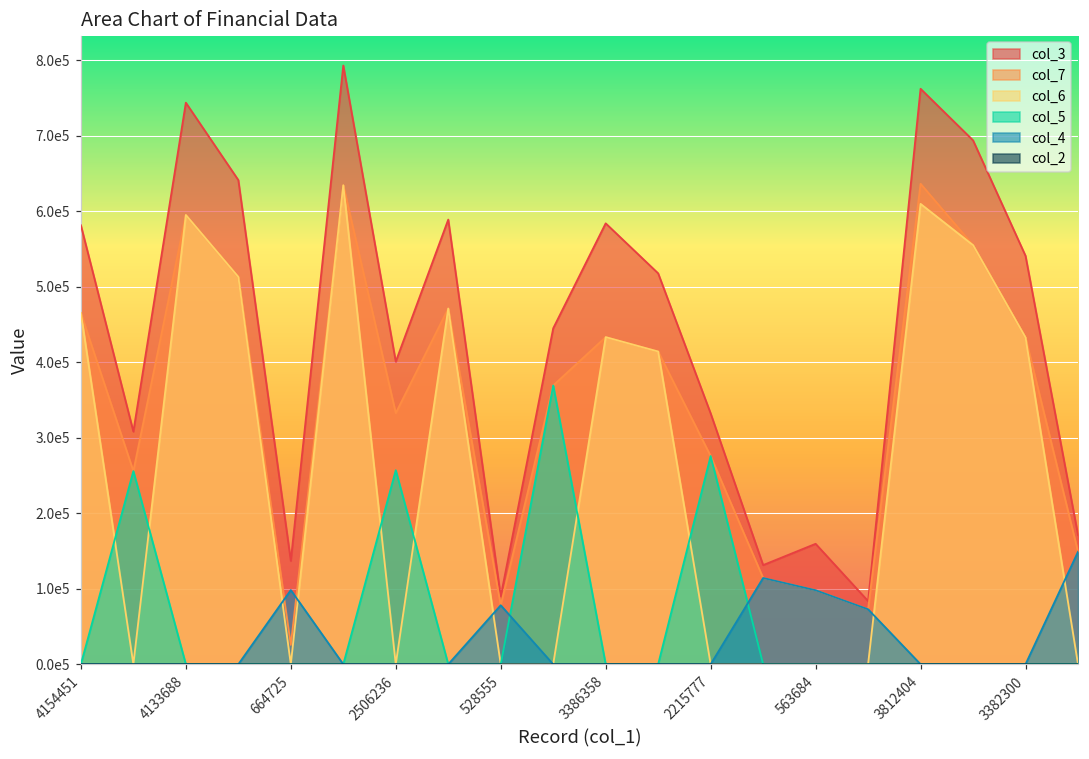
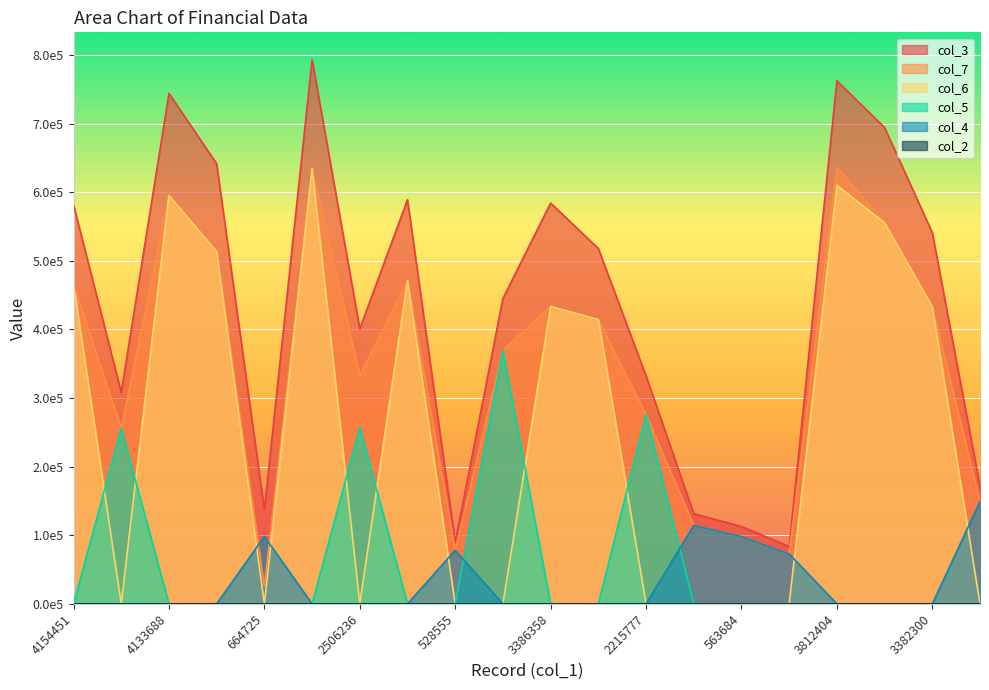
col_3, 563684: 160000 -> 110000
